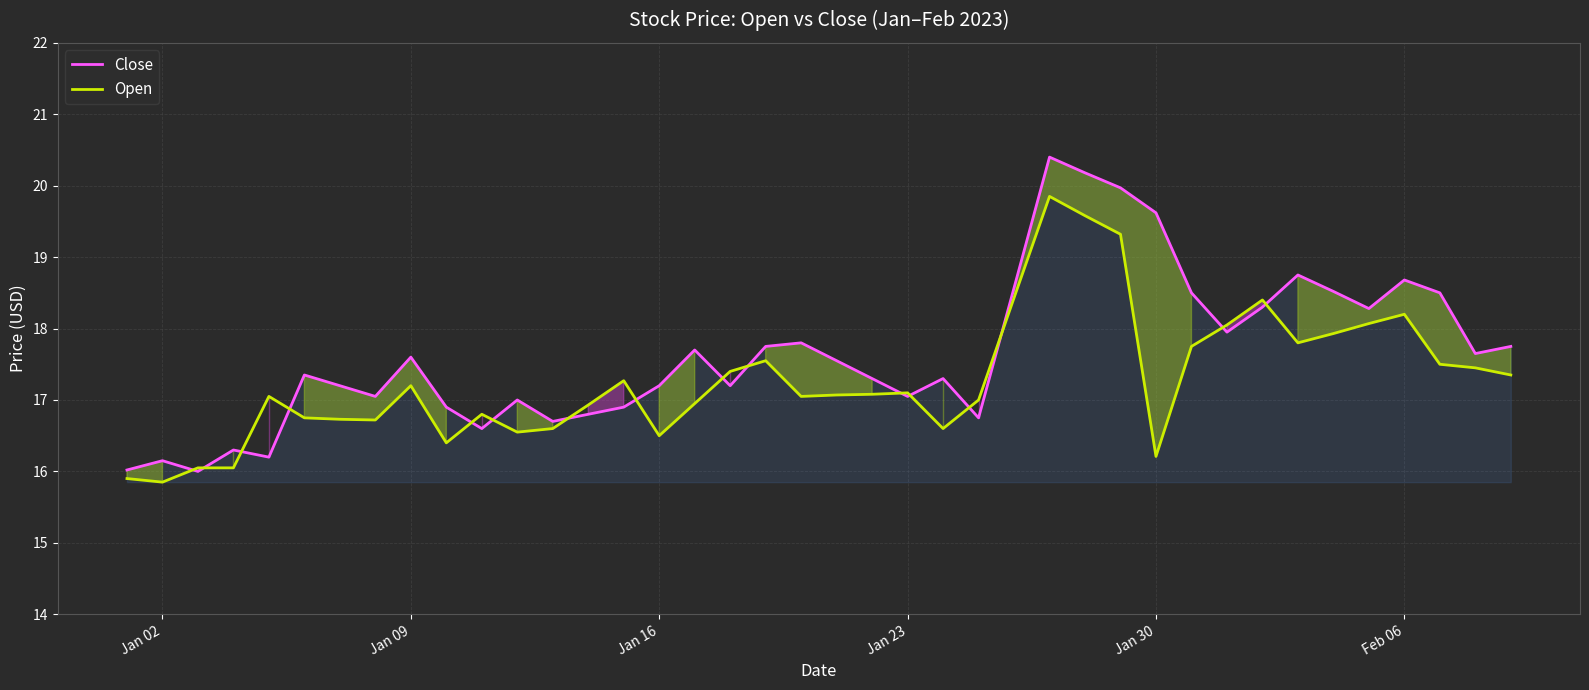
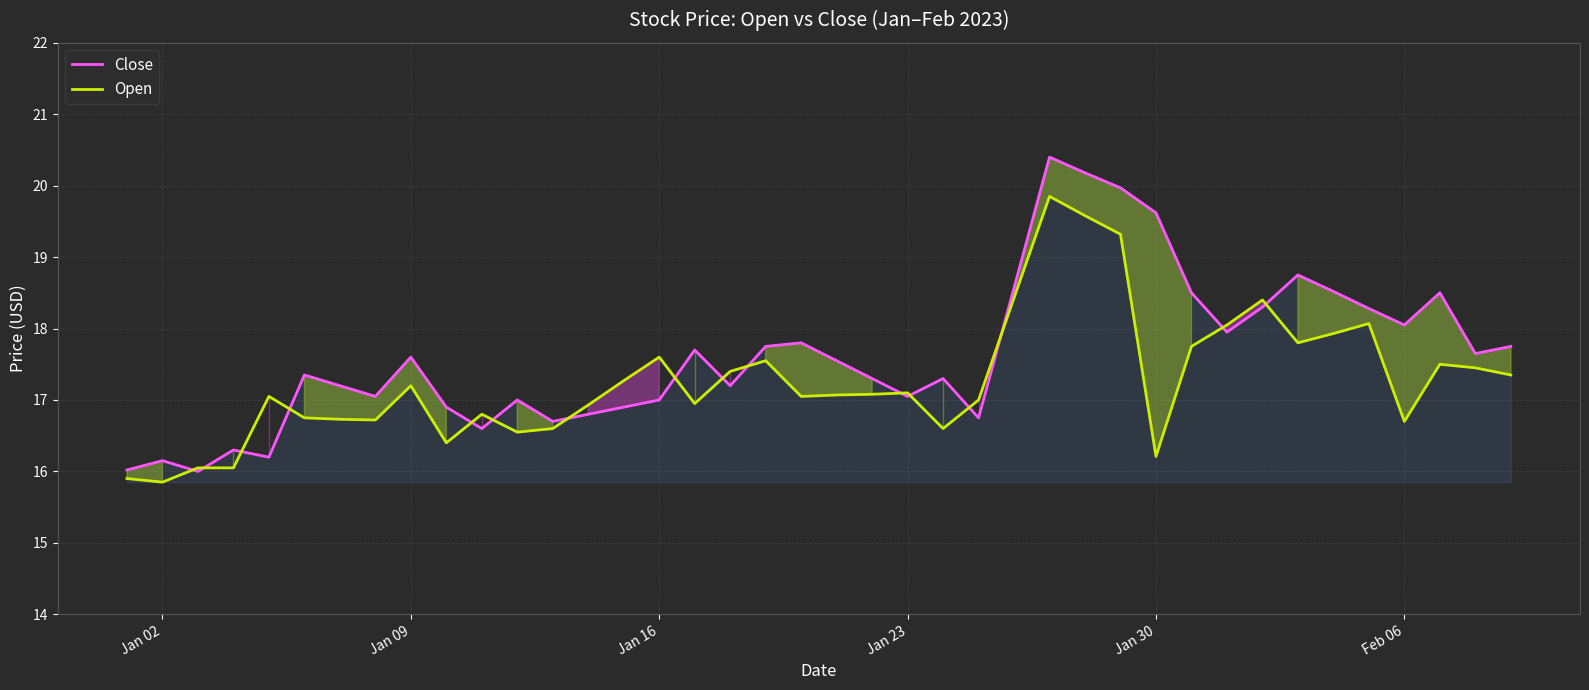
Close, Jan 16: 17.2 -> 17.0
Open, Jan 16: 16.5 -> 17.6
Close, Feb 06: 18.7 -> 18.1
Open, Feb 06: 18.2 -> 16.7
